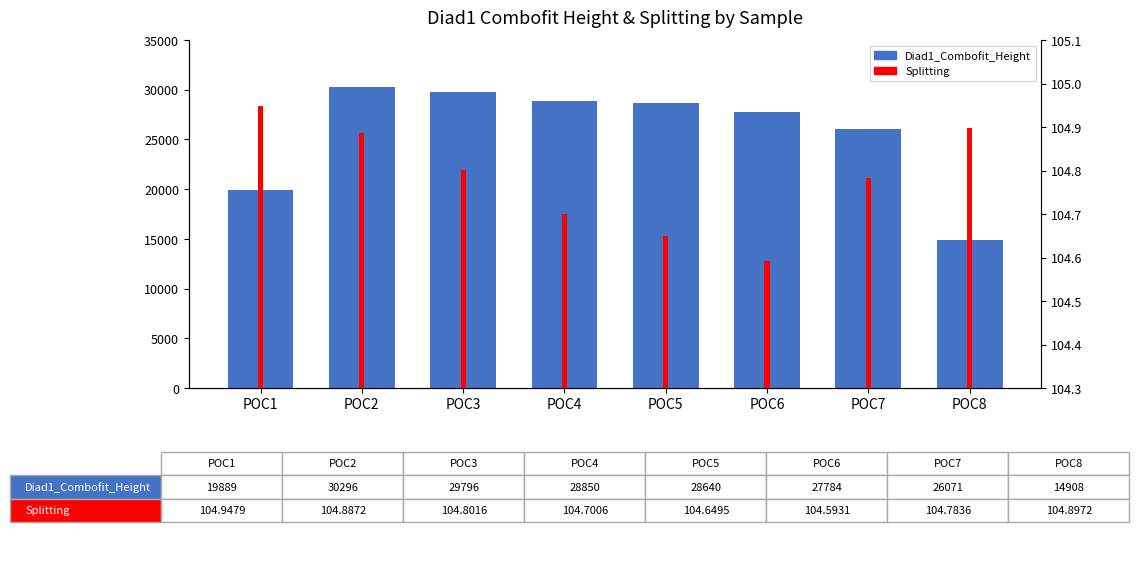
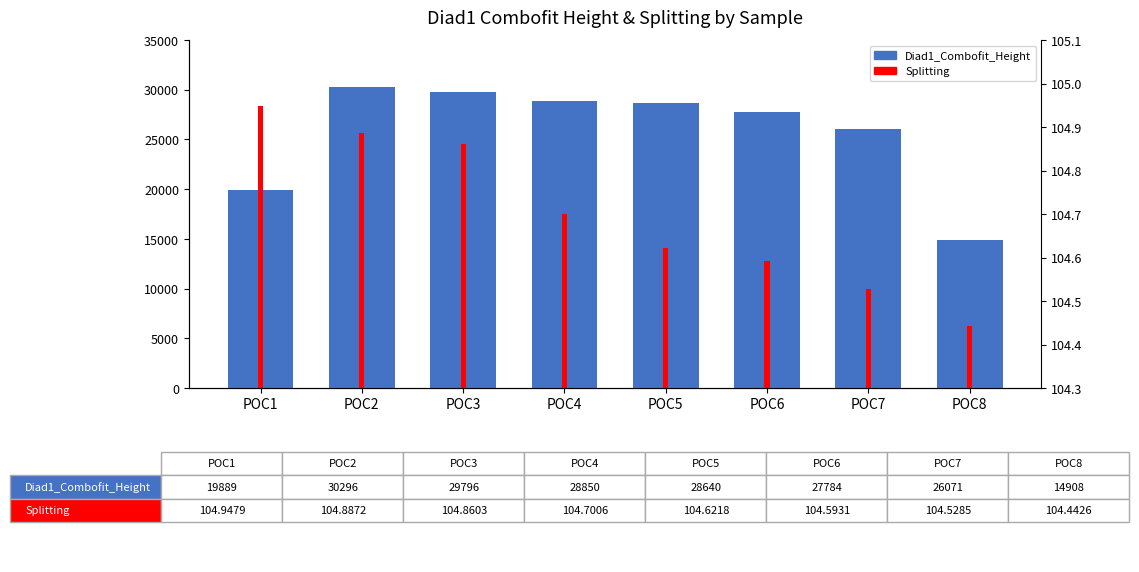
Splitting, POC3: 104.8016 -> 104.8603
Splitting, POC5: 104.6495 -> 104.6218
Splitting, POC7: 104.7836 -> 104.5285
Splitting, POC8: 104.8972 -> 104.4426
